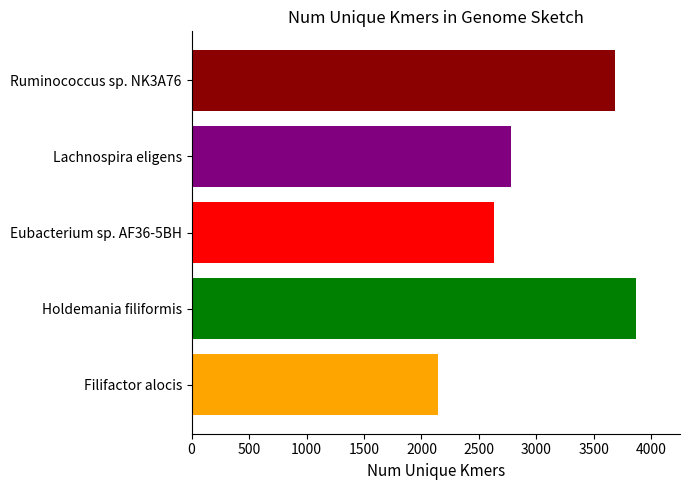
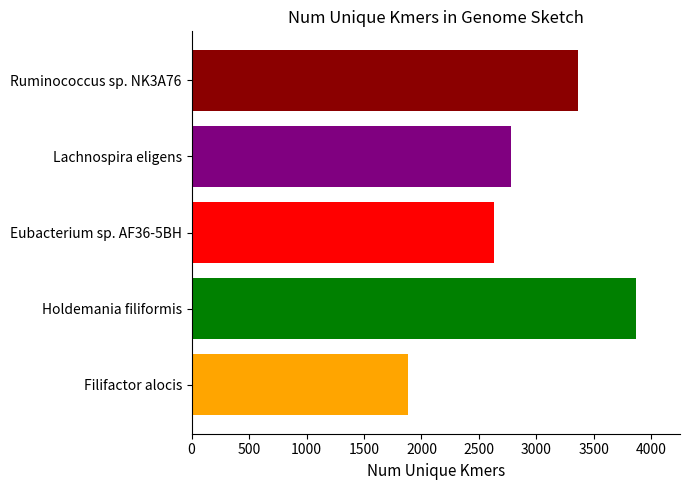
Ruminococcus sp. NK3A76: 3680 -> 3360
Filifactor alocis: 2140 -> 1880
